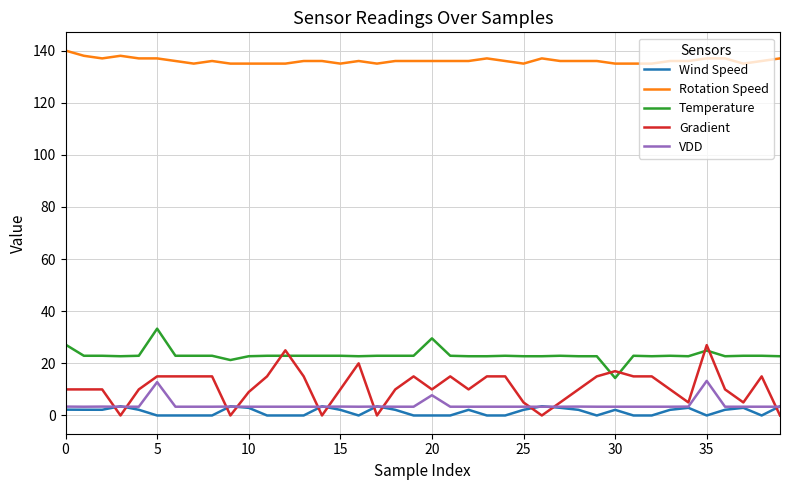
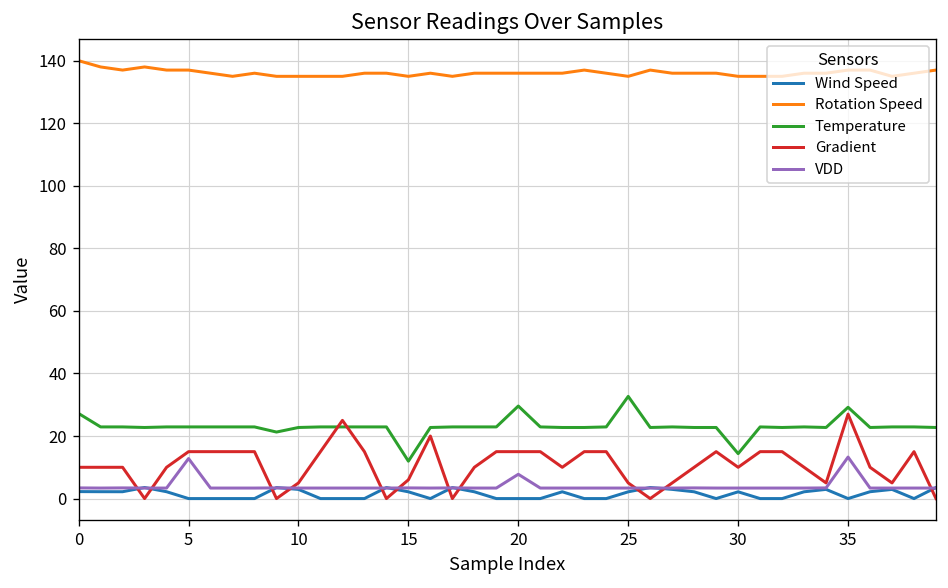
Temperature, 5: 33 -> 23
Gradient, 10: 9 -> 5
Temperature, 15: 23 -> 12
Gradient, 15: 10 -> 6
Gradient, 20: 10 -> 15
Temperature, 25: 23 -> 33
Gradient, 30: 17 -> 10
Temperature, 35: 25 -> 29
